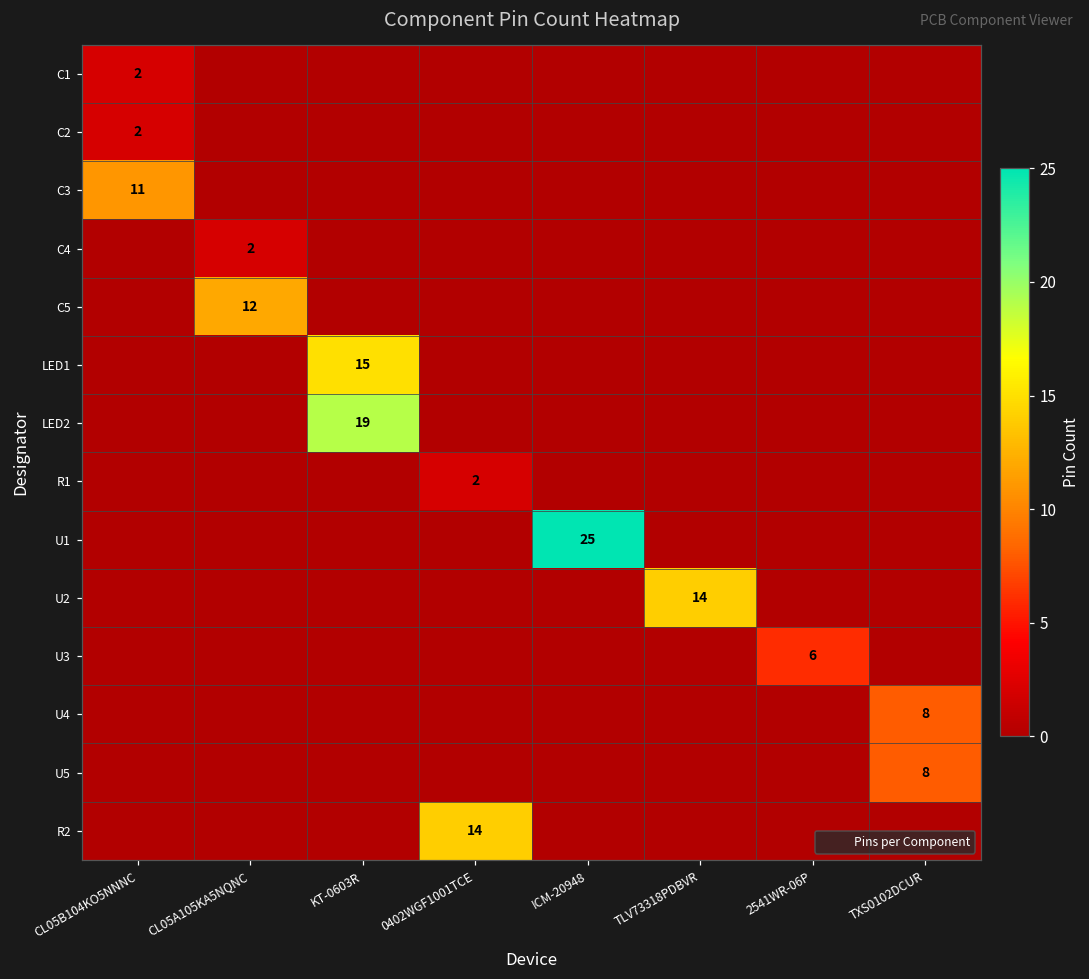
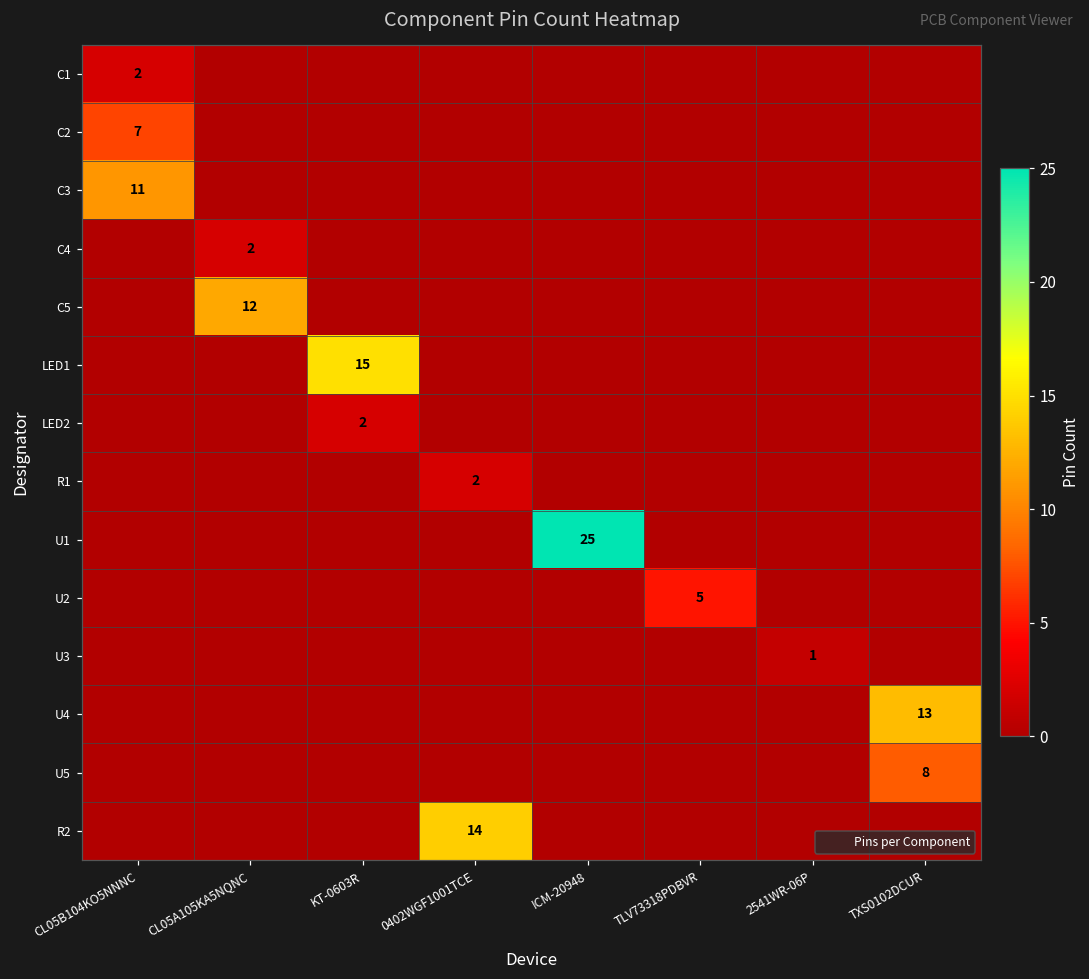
C2, CL05B104KO5NNNC: 2 -> 7
LED2, KT-0603R: 19 -> 2
U2, TLV73318PDBVR: 14 -> 5
U3, 2541WR-06P: 6 -> 1
U4, TXS0102DCUR: 8 -> 13
